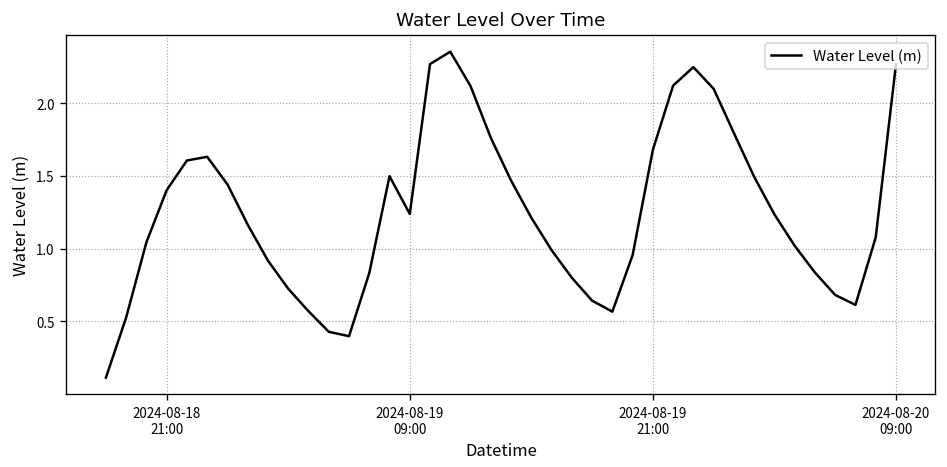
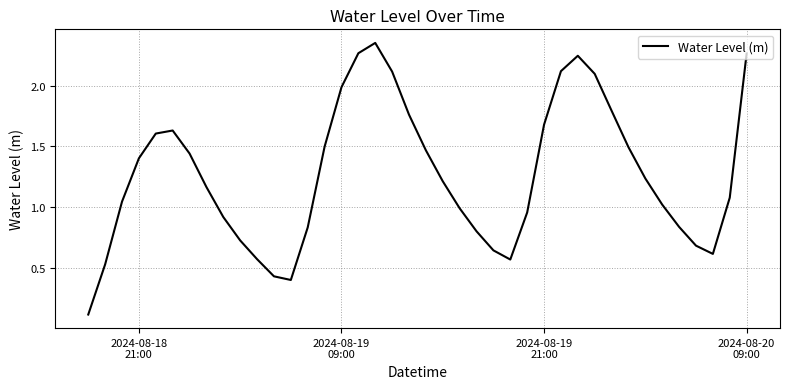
2024-08-19 09:00: 1.24 -> 1.99
